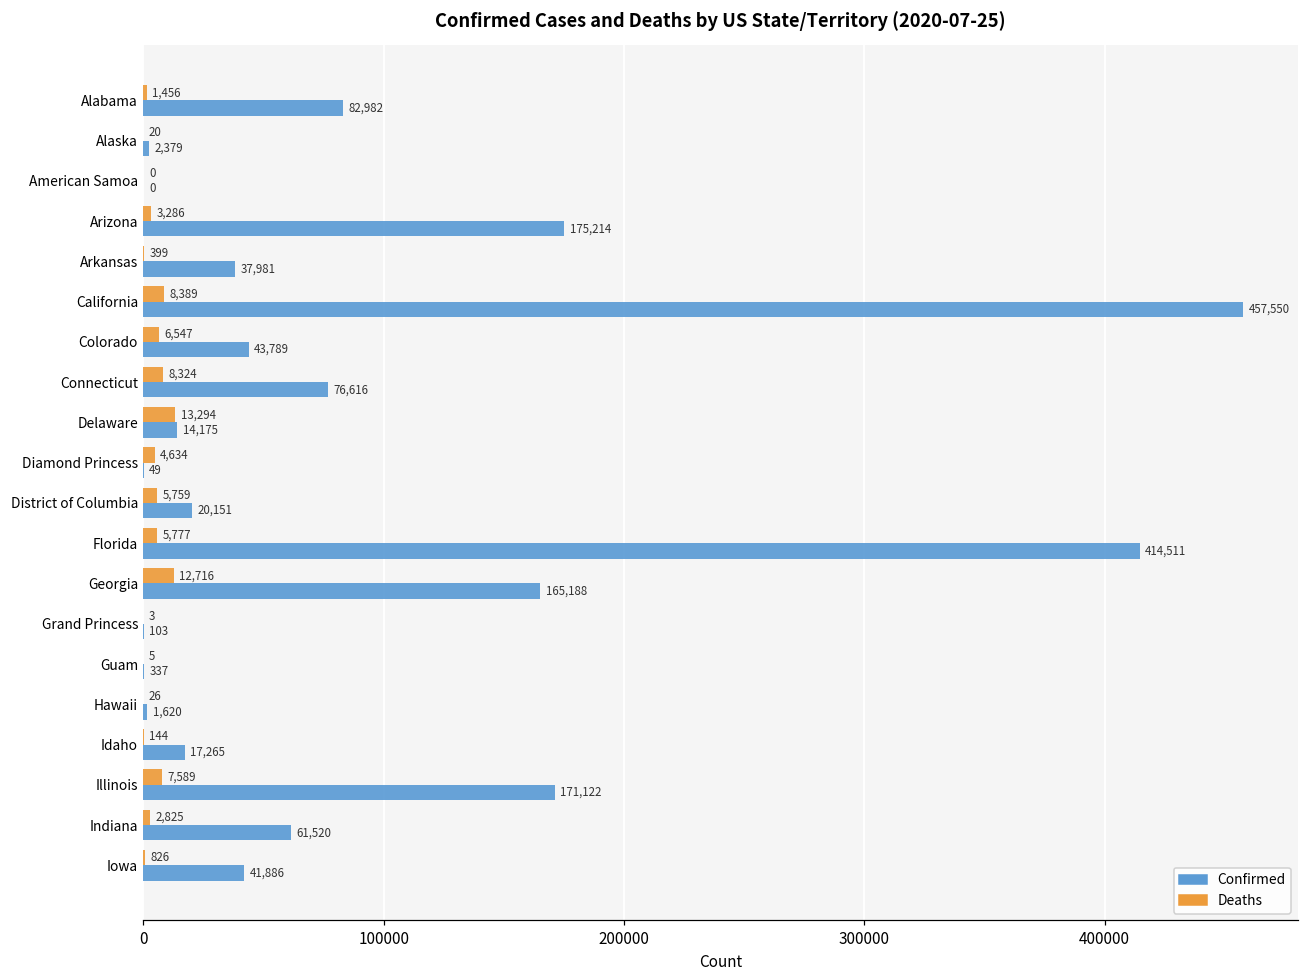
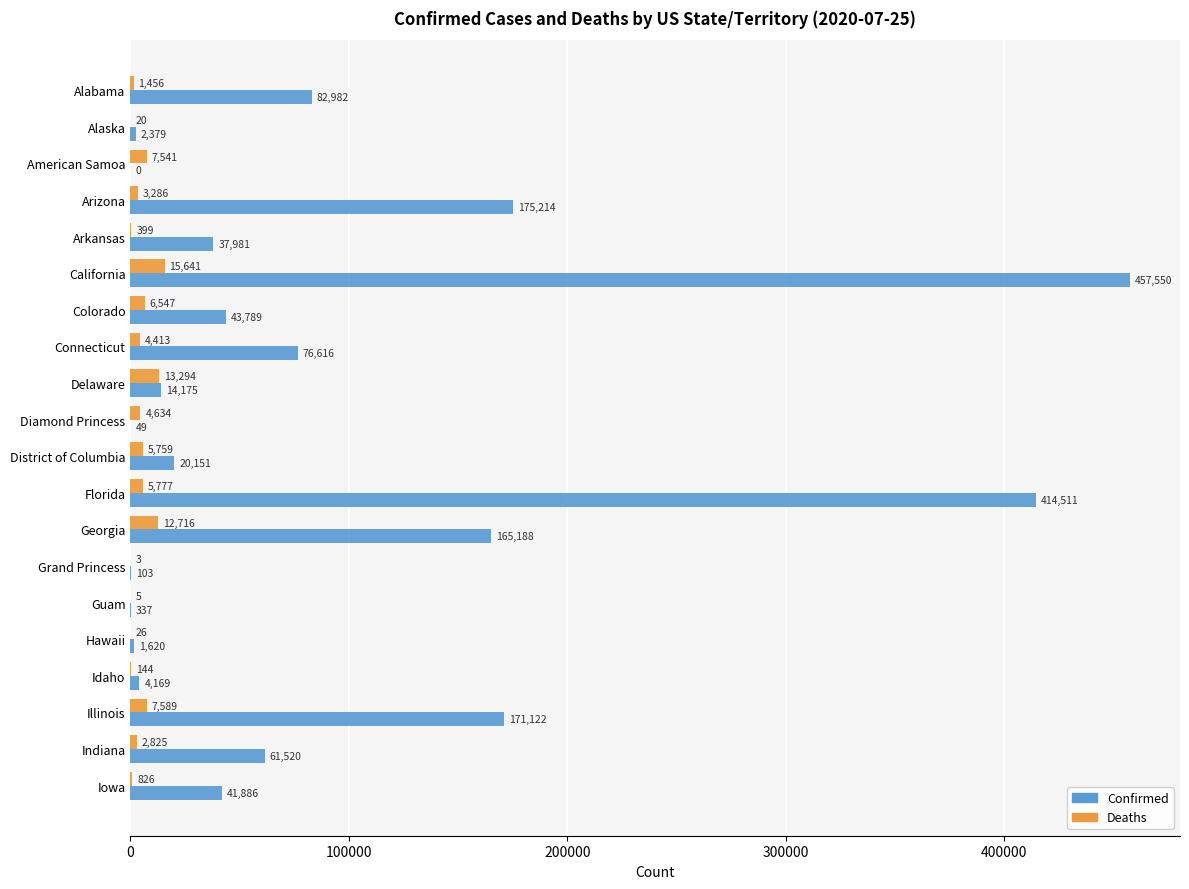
Deaths, American Samoa: 0 -> 7,541
Deaths, California: 8,389 -> 15,641
Deaths, Connecticut: 8,324 -> 4,413
Confirmed, Idaho: 17,265 -> 4,169
